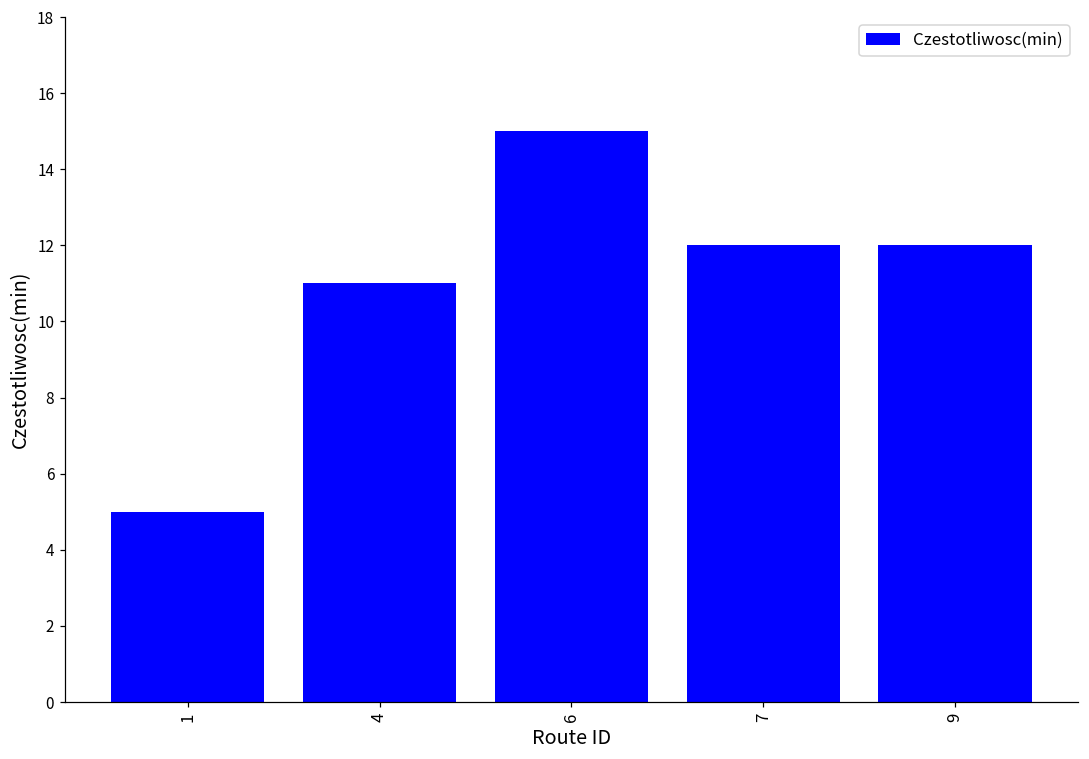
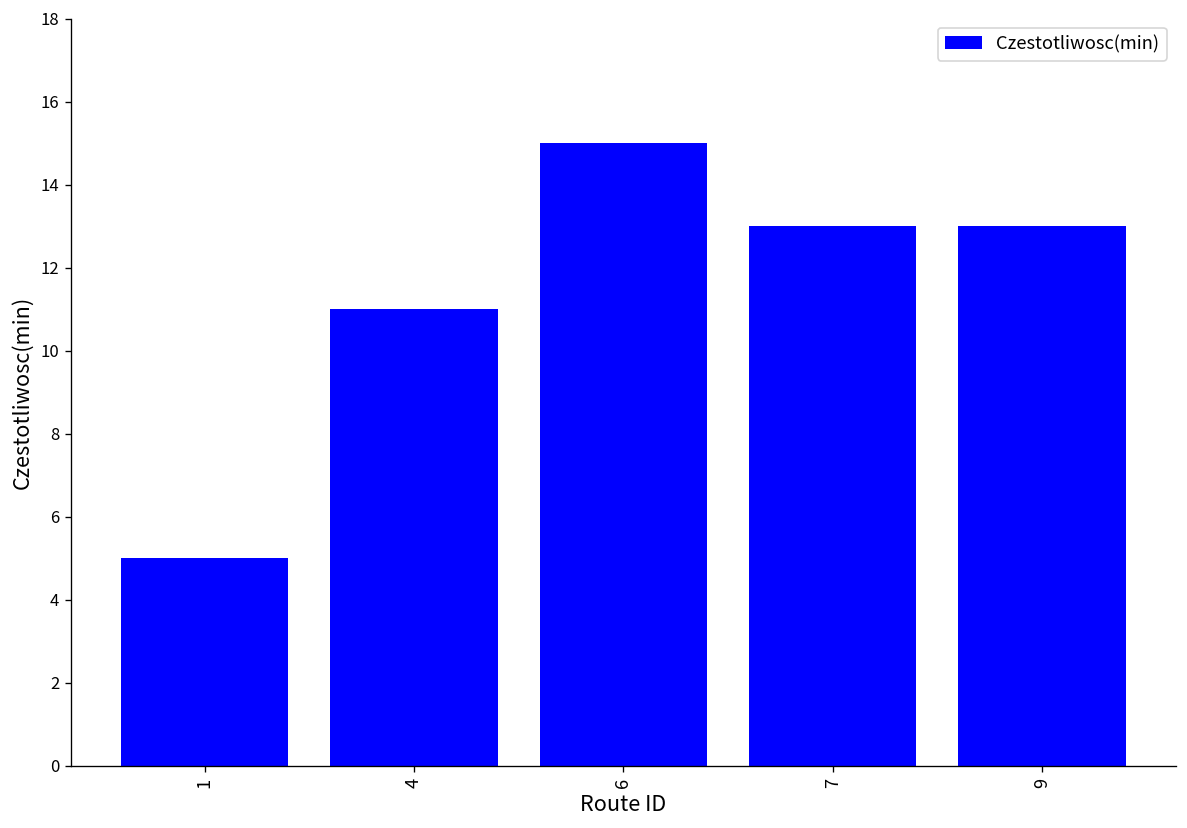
7: 12 -> 13
9: 12 -> 13
